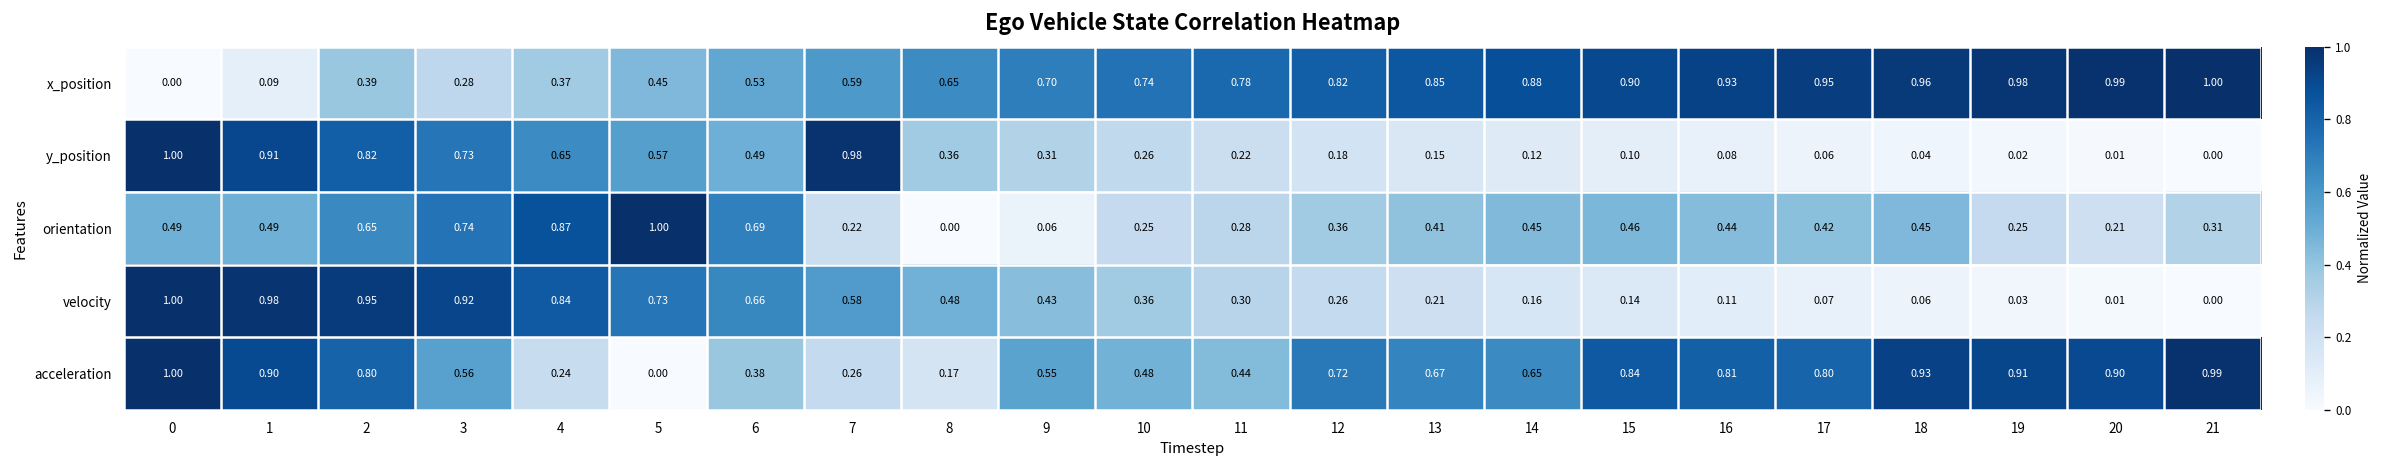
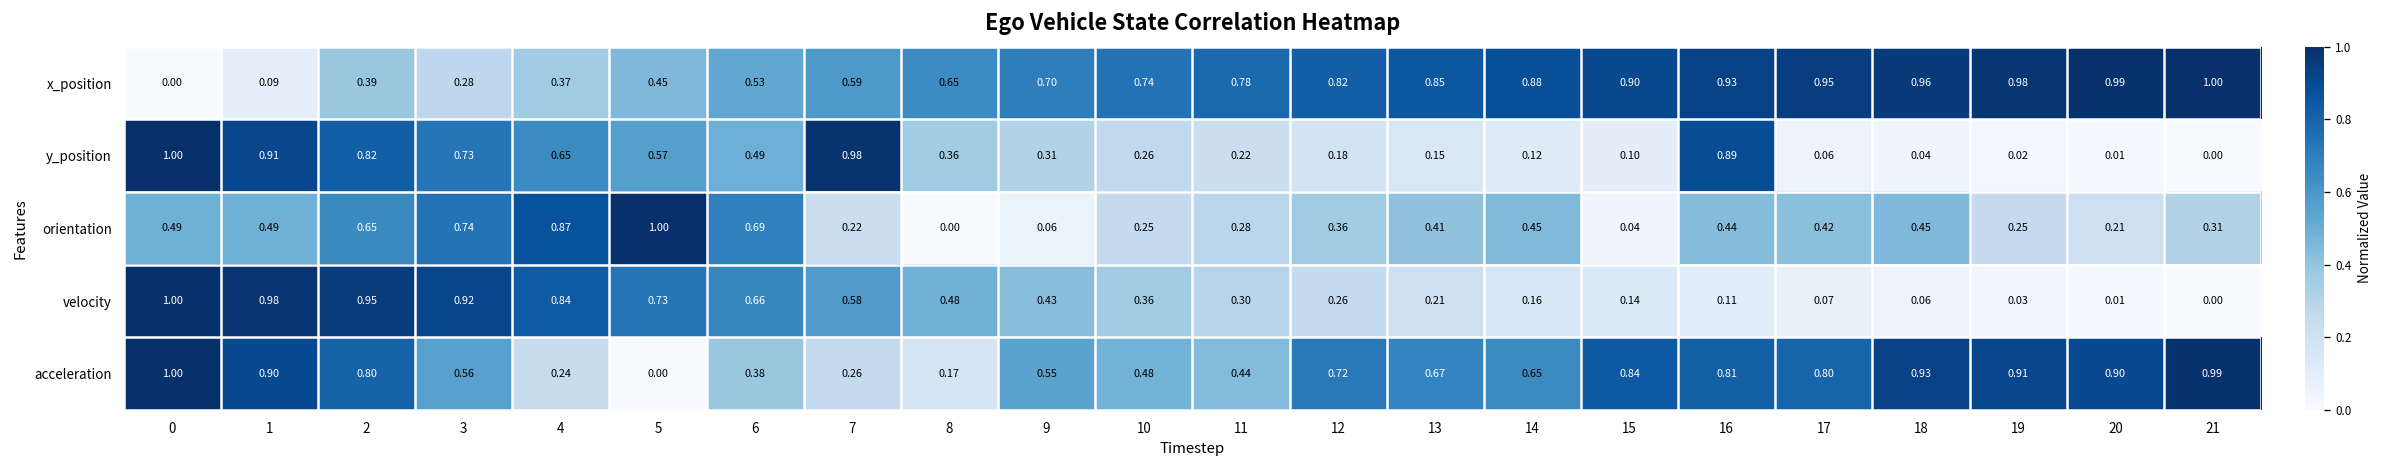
y_position, 16: 0.08 -> 0.89
orientation, 15: 0.46 -> 0.04
